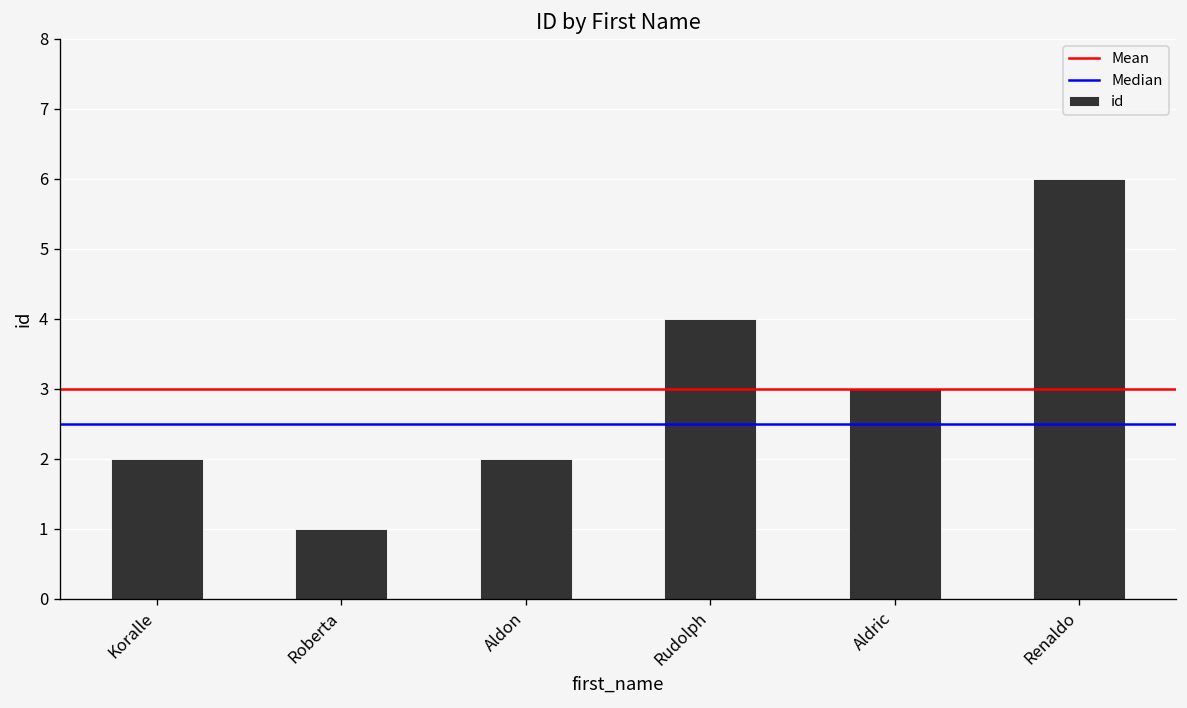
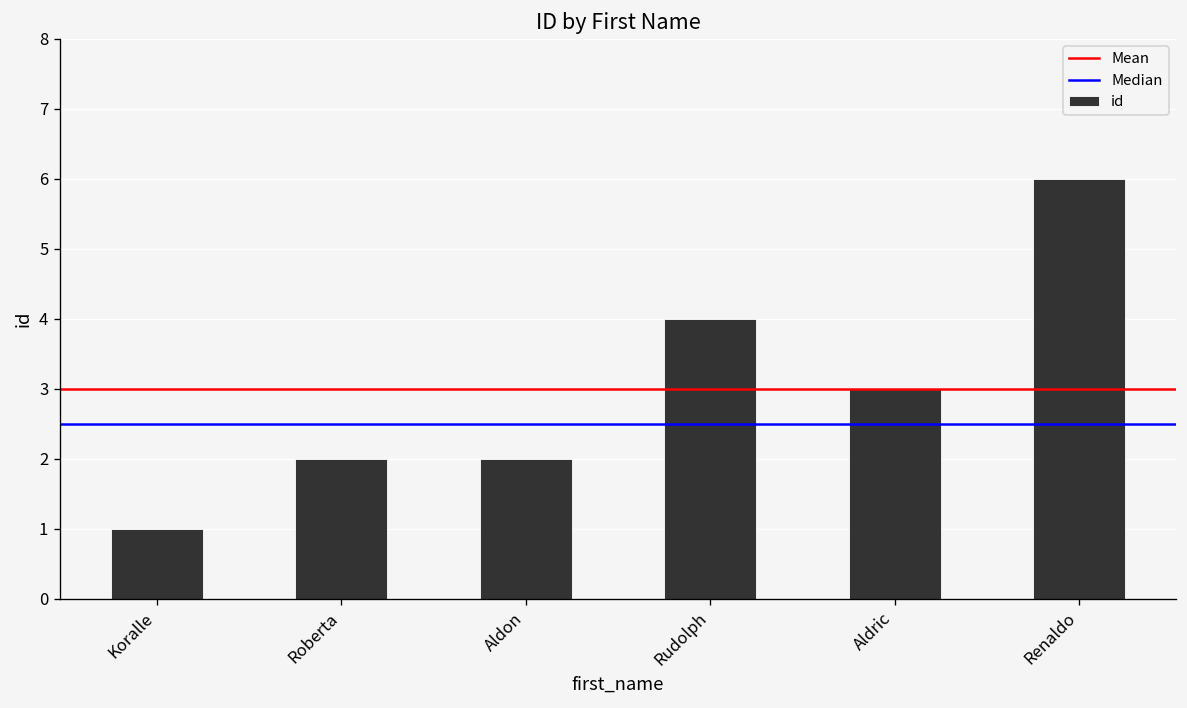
Koralle: 2 -> 1
Roberta: 1 -> 2
